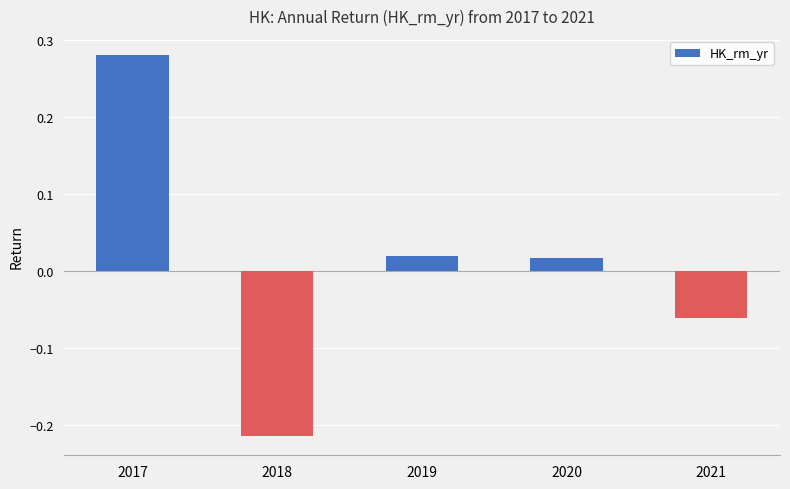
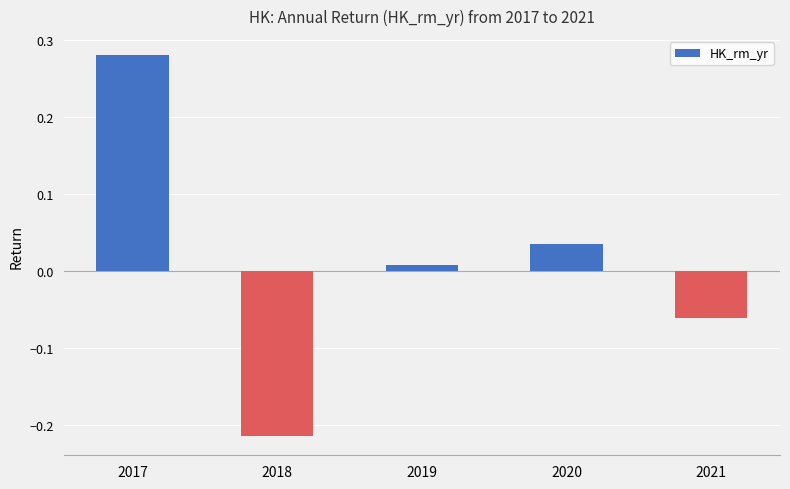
2019: 0.02 -> 0.01
2020: 0.02 -> 0.03
